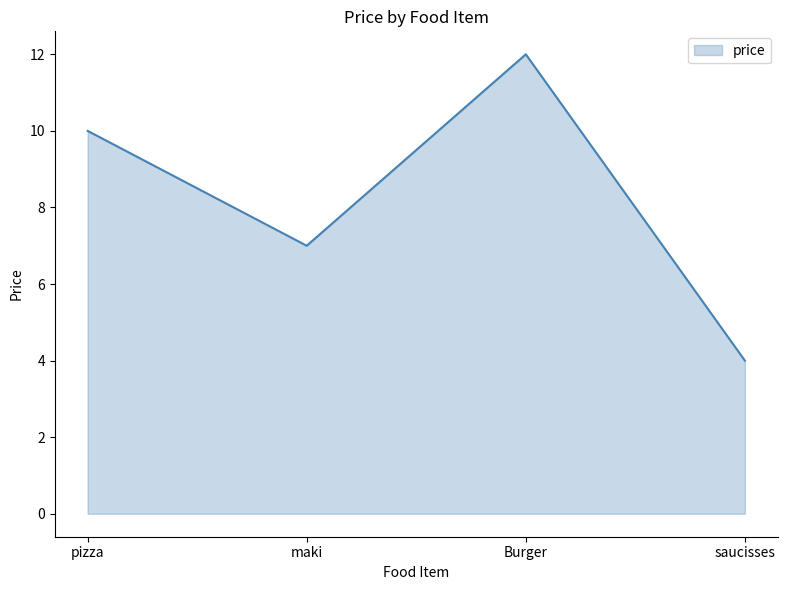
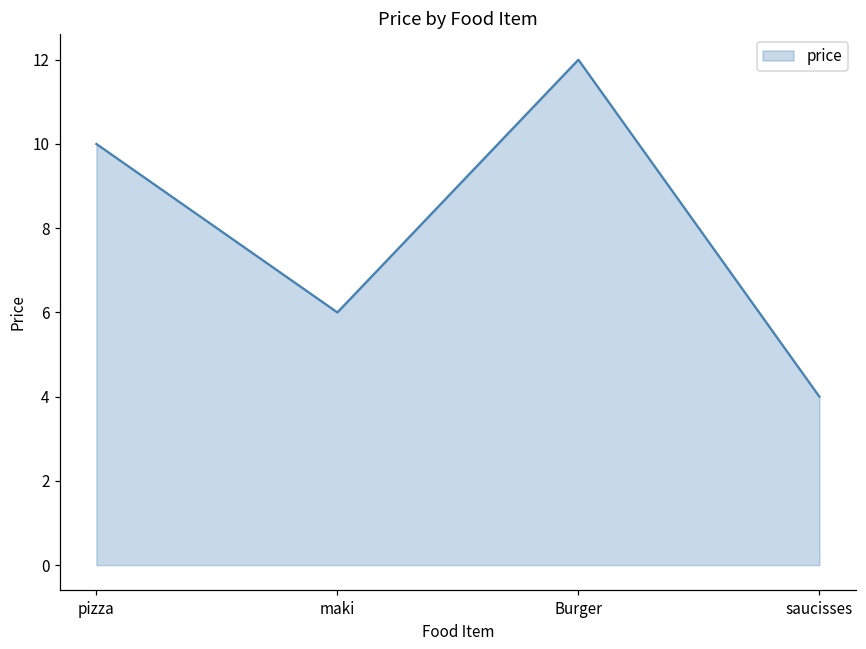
maki: 7 -> 6
